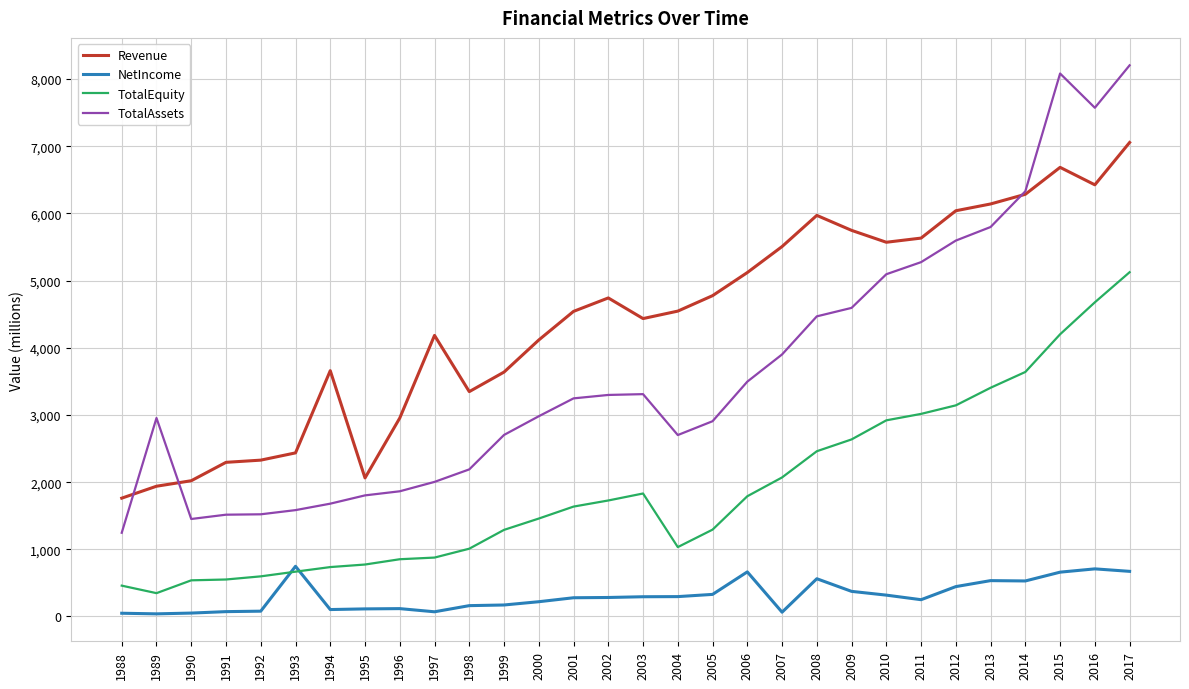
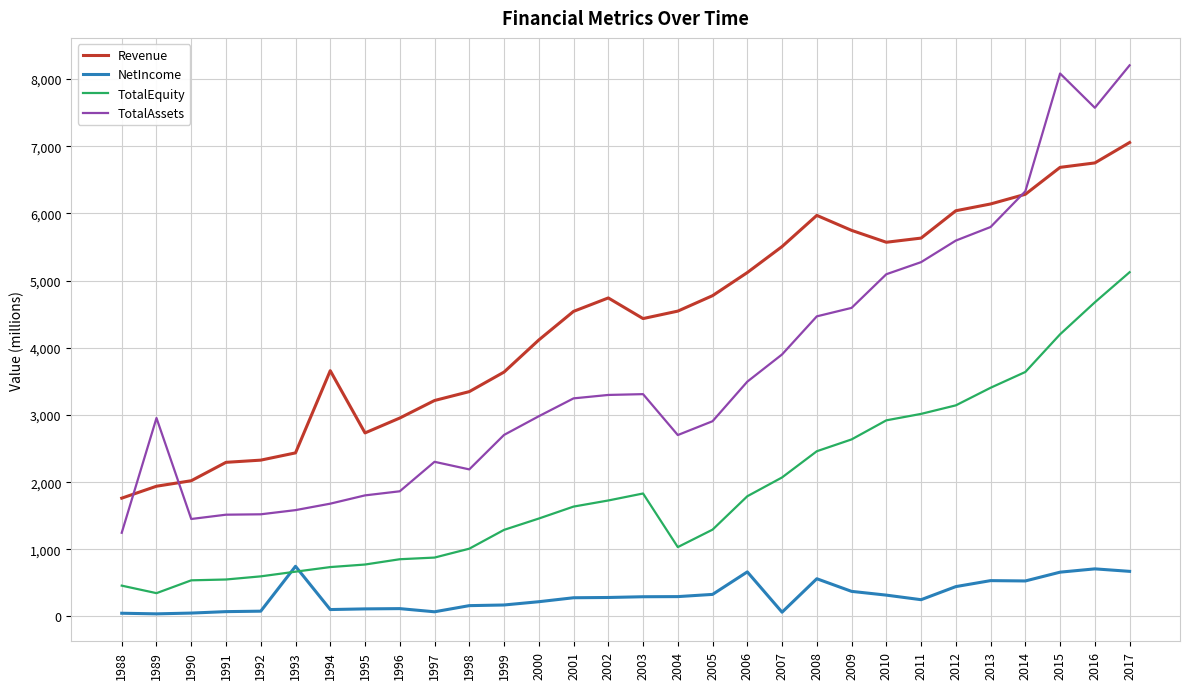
Revenue, 1995: 2,100 -> 2,700
Revenue, 1997: 4,200 -> 3,200
TotalAssets, 1997: 2,000 -> 2,300
Revenue, 2016: 6,400 -> 6,800
